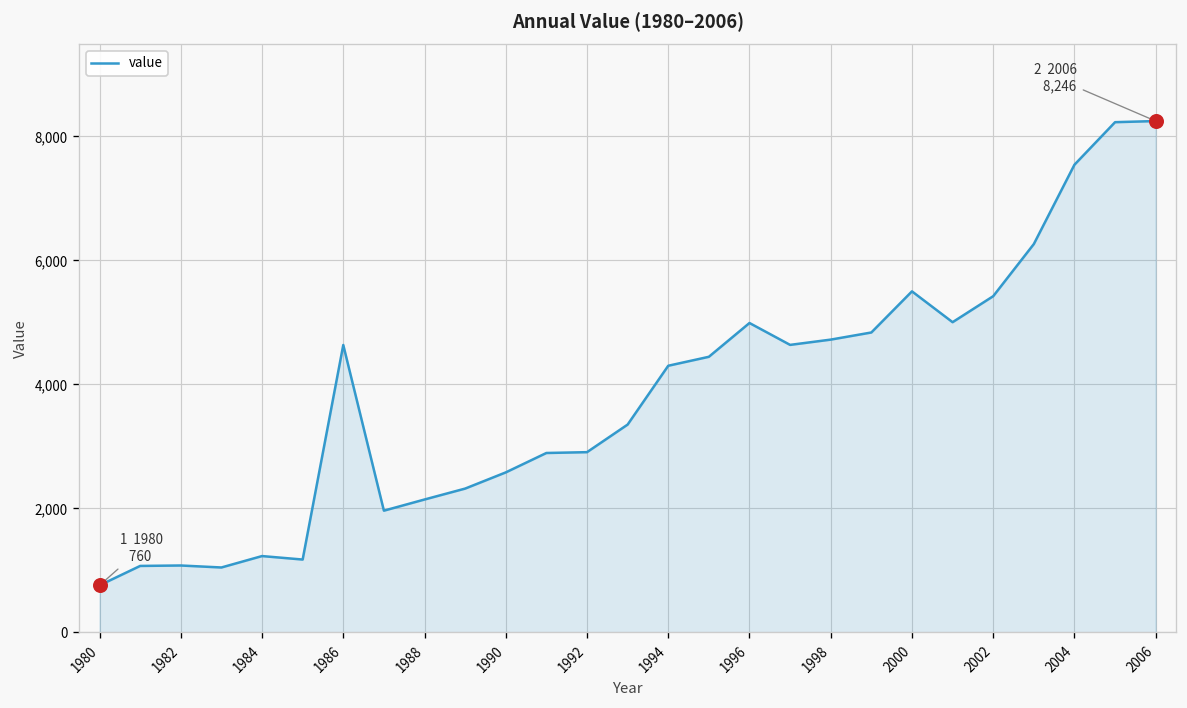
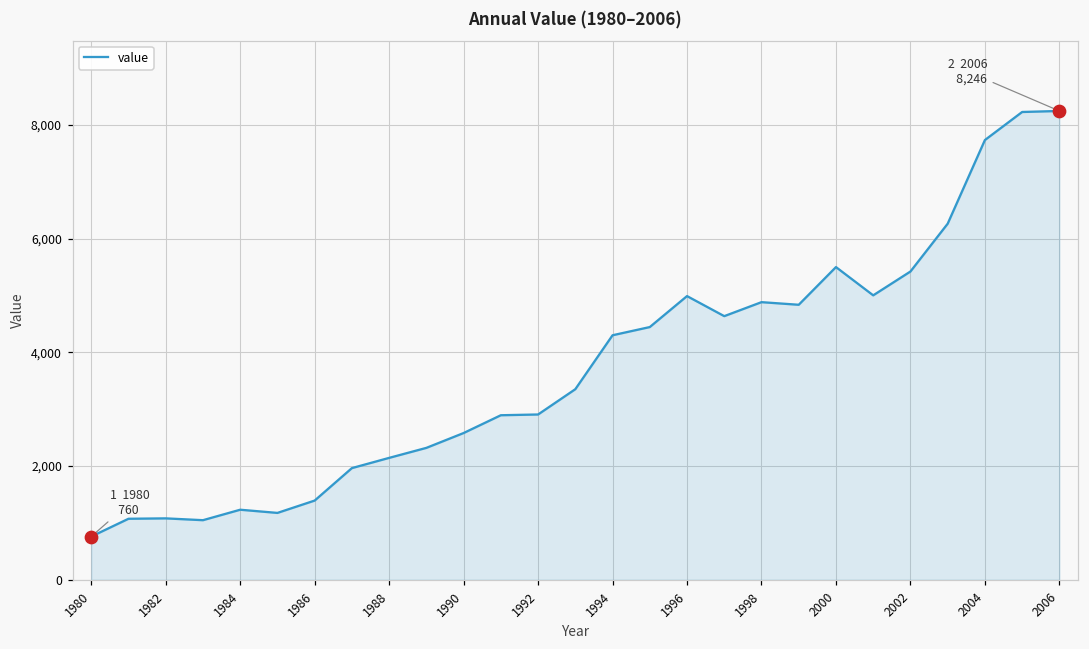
value, 1986: 4,600 -> 1,400
value, 1998: 4,700 -> 4,900
value, 2004: 7,500 -> 7,700
